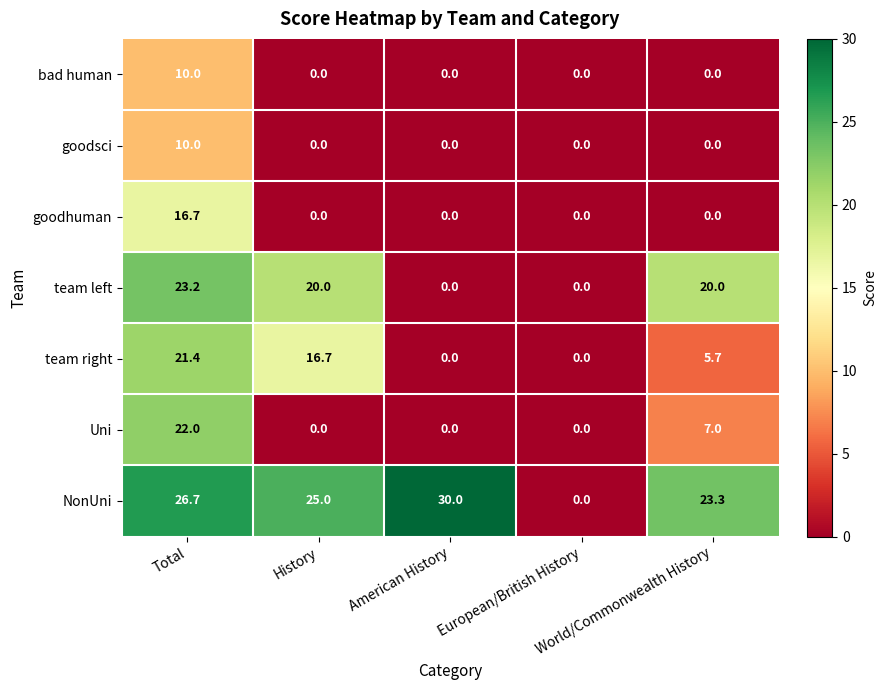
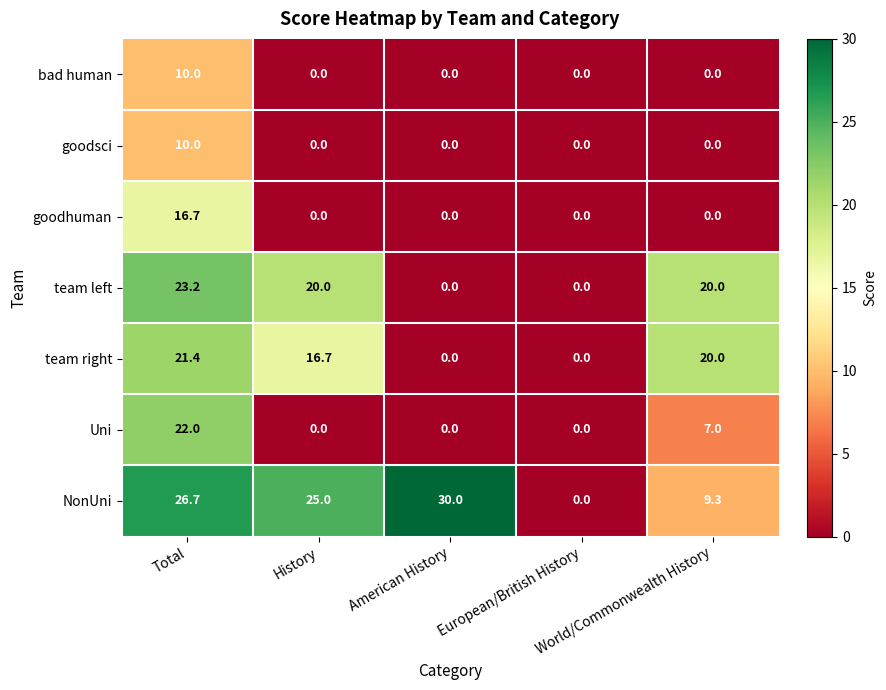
team right, World/Commonwealth History: 5.7 -> 20.0
NonUni, World/Commonwealth History: 23.3 -> 9.3
